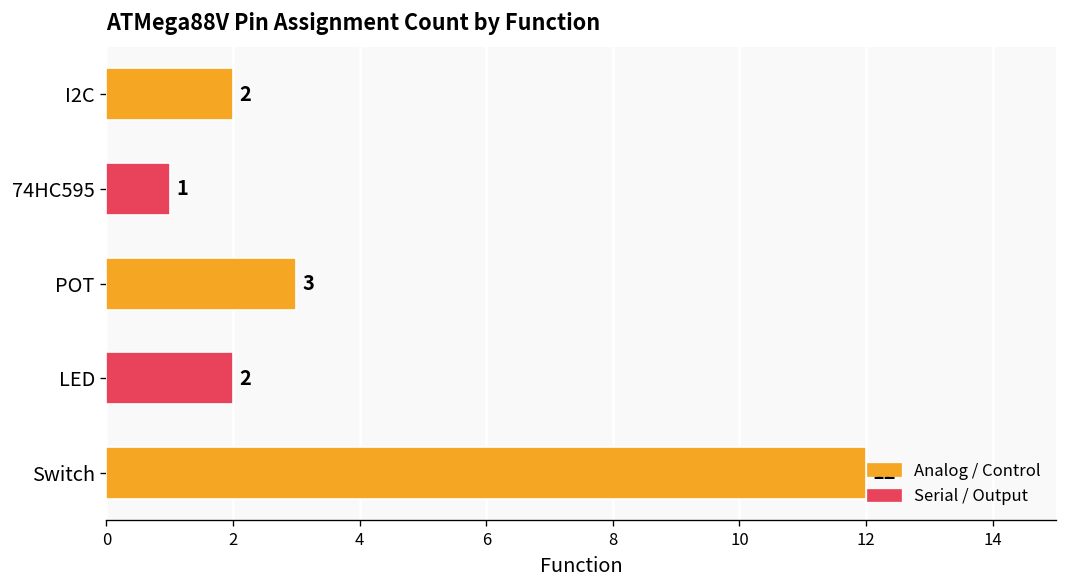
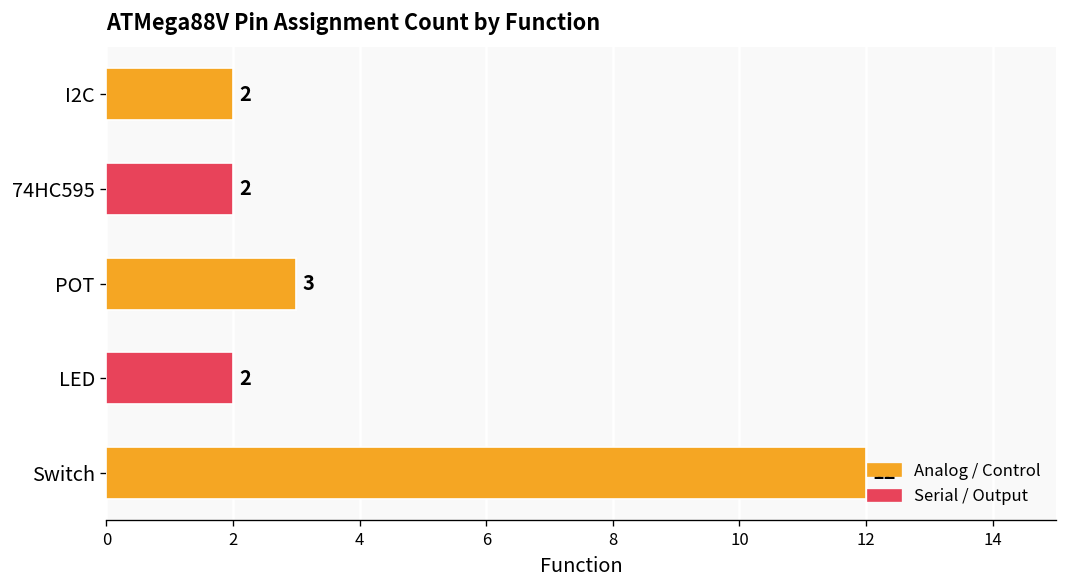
74HC595: 1 -> 2
